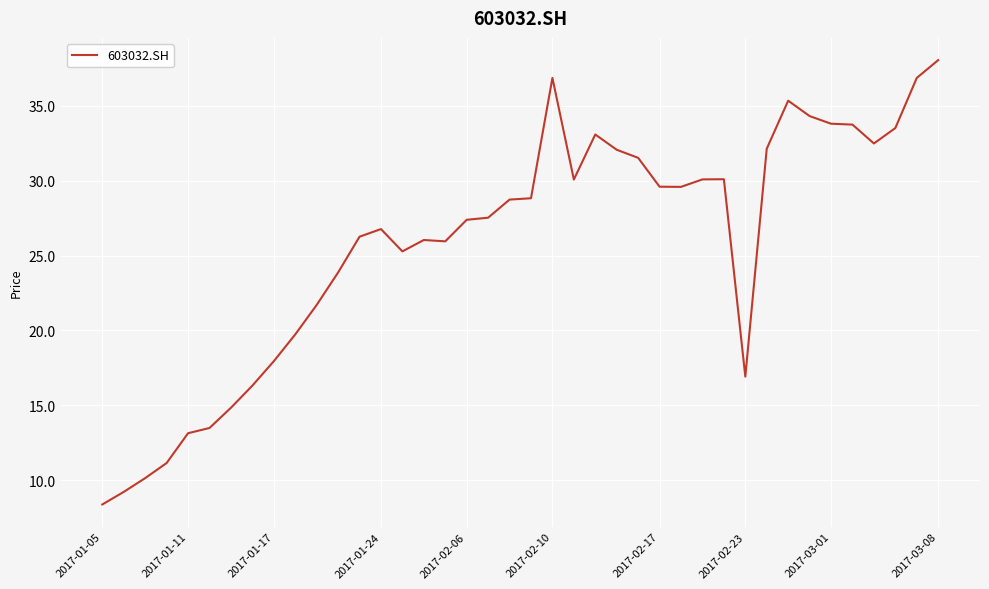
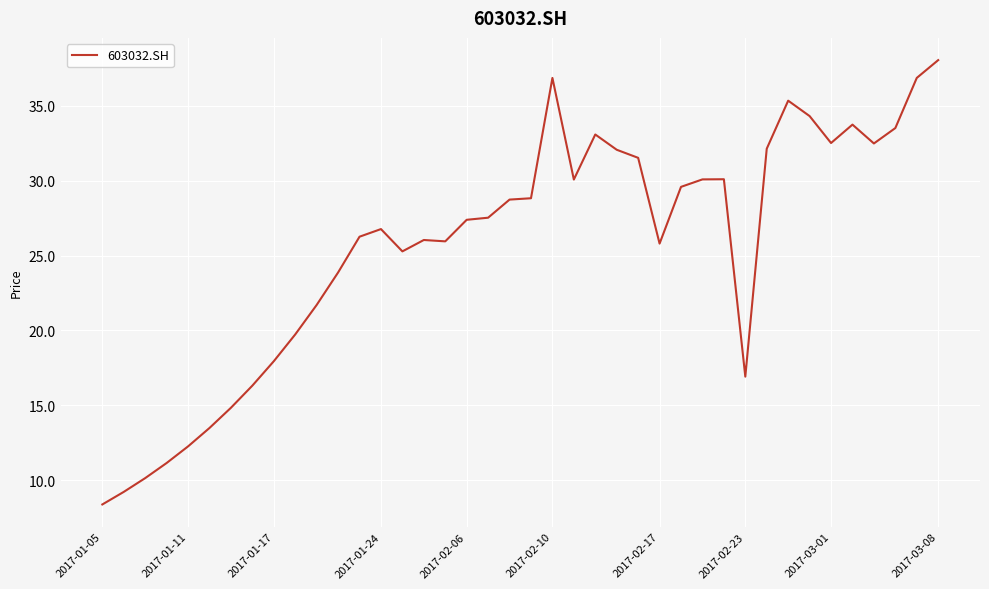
2017-01-11: 13.1 -> 12.3
2017-02-17: 29.6 -> 25.8
2017-03-01: 33.8 -> 32.5
